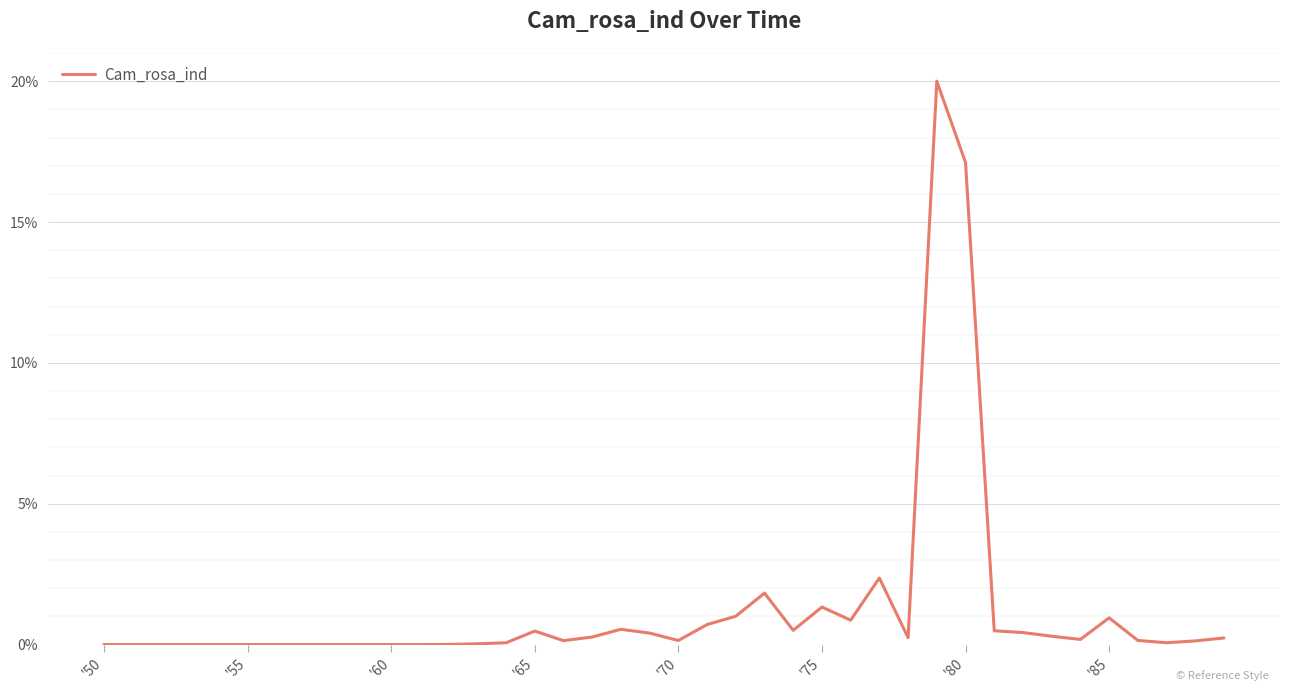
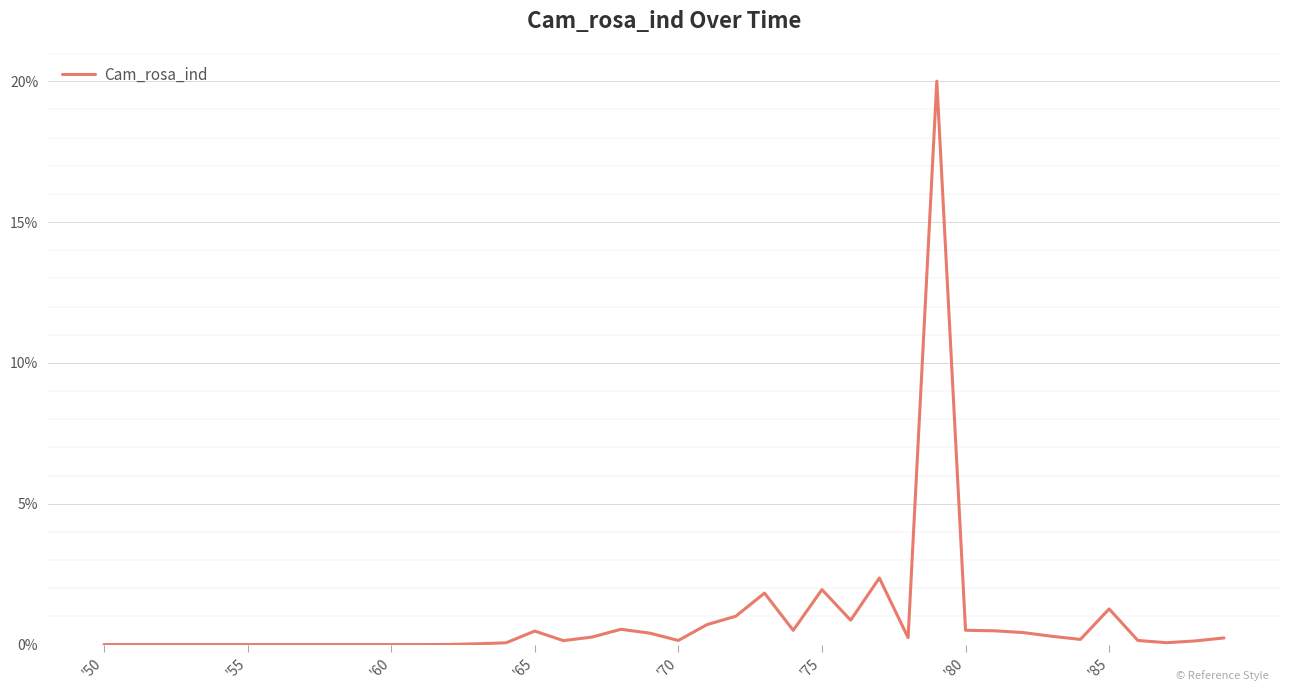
'75: 1.3% -> 2.0%
'80: 17.1% -> 0.5%
'85: 1.0% -> 1.3%
